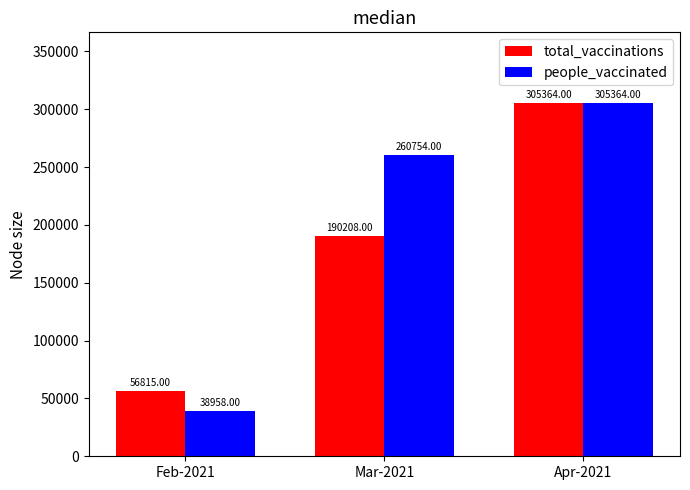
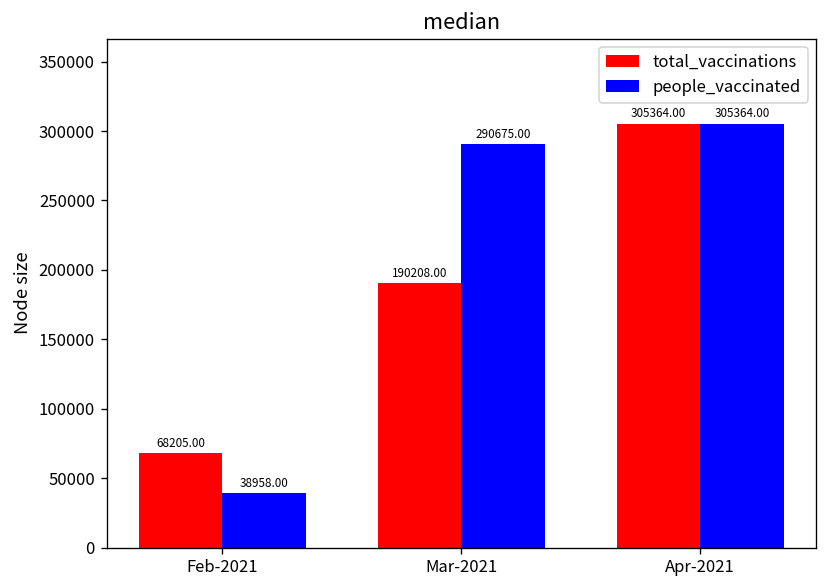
total_vaccinations, Feb-2021: 56815.00 -> 68205.00
people_vaccinated, Mar-2021: 260754.00 -> 290675.00
